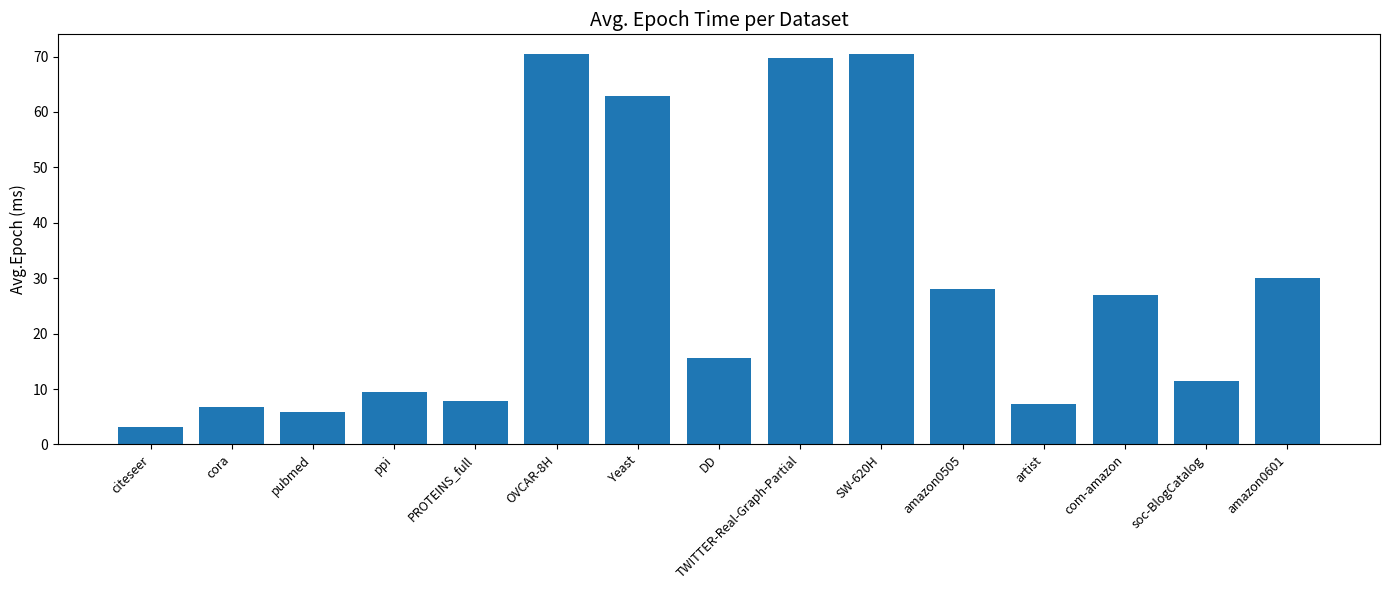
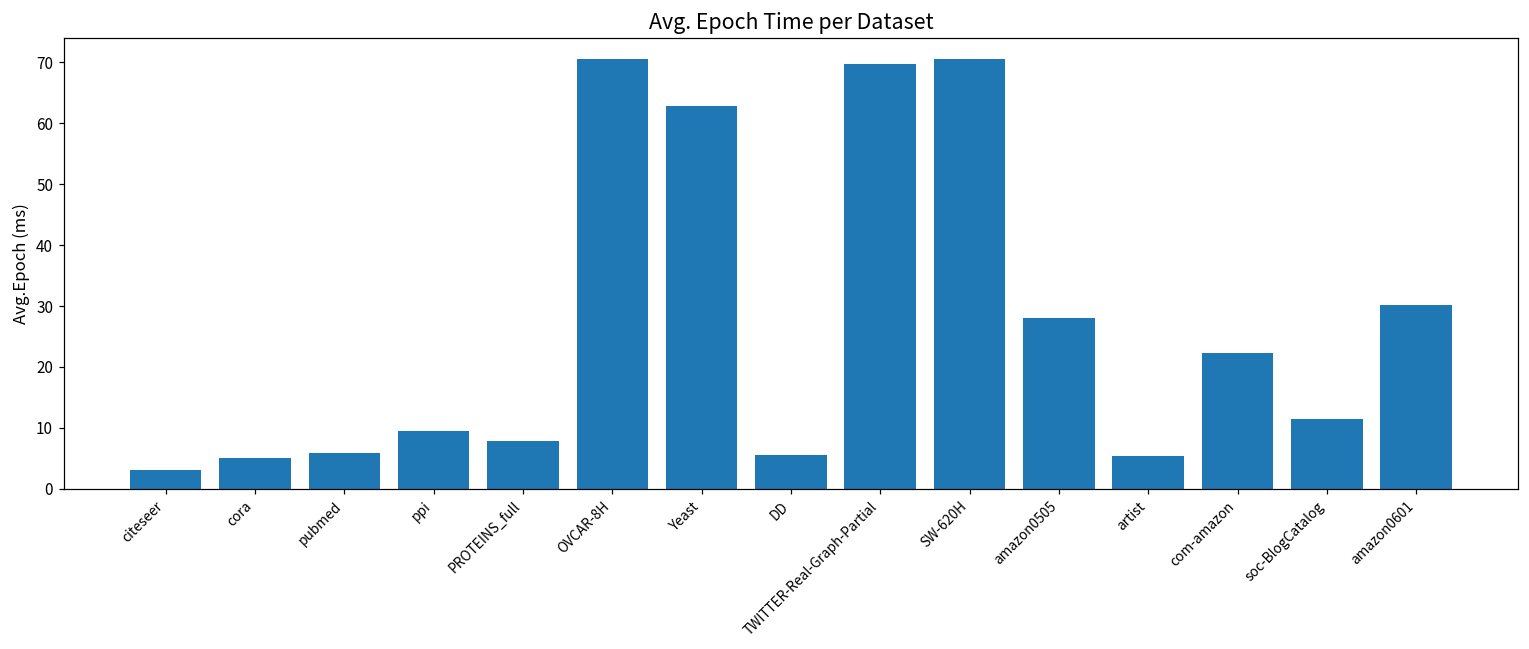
cora: 7 -> 5
DD: 16 -> 6
artist: 7 -> 5
com-amazon: 27 -> 22
